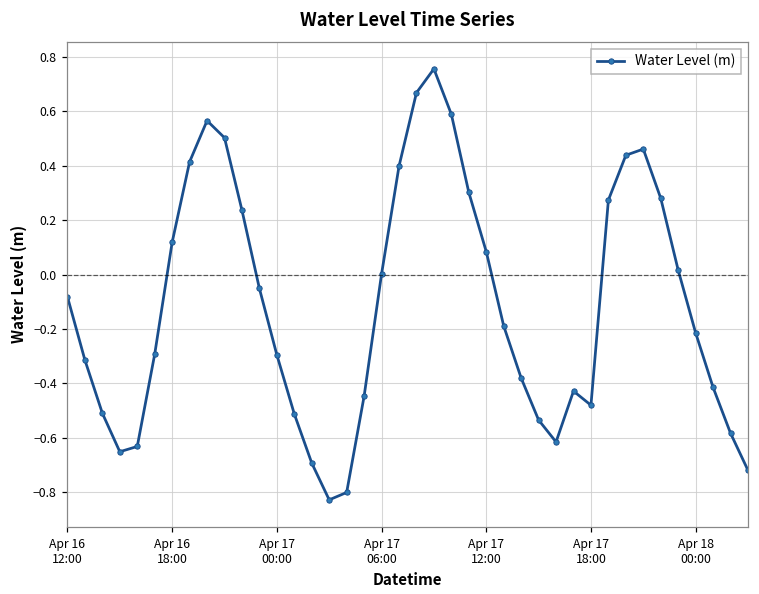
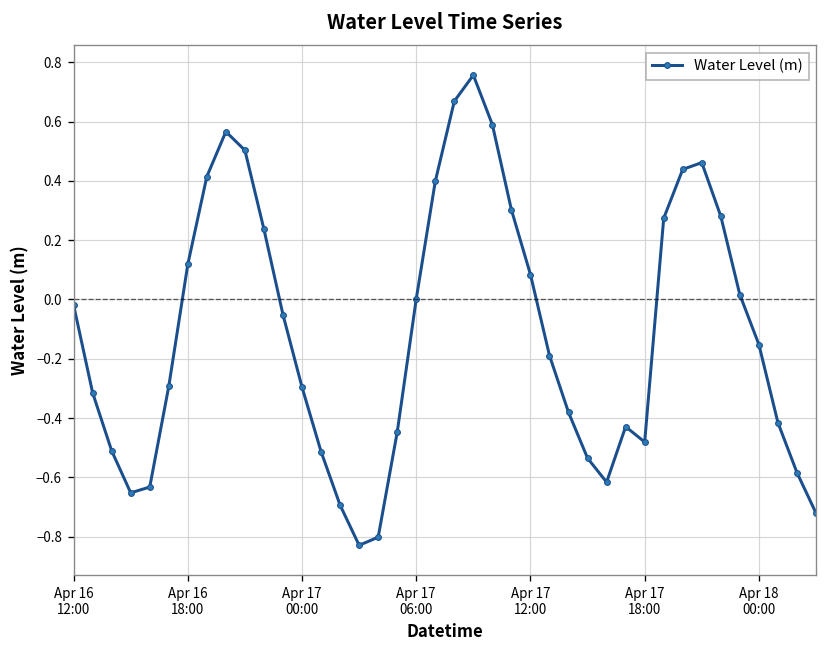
Apr 16 12:00: -0.08 -> -0.02
Apr 18 00:00: -0.21 -> -0.15
